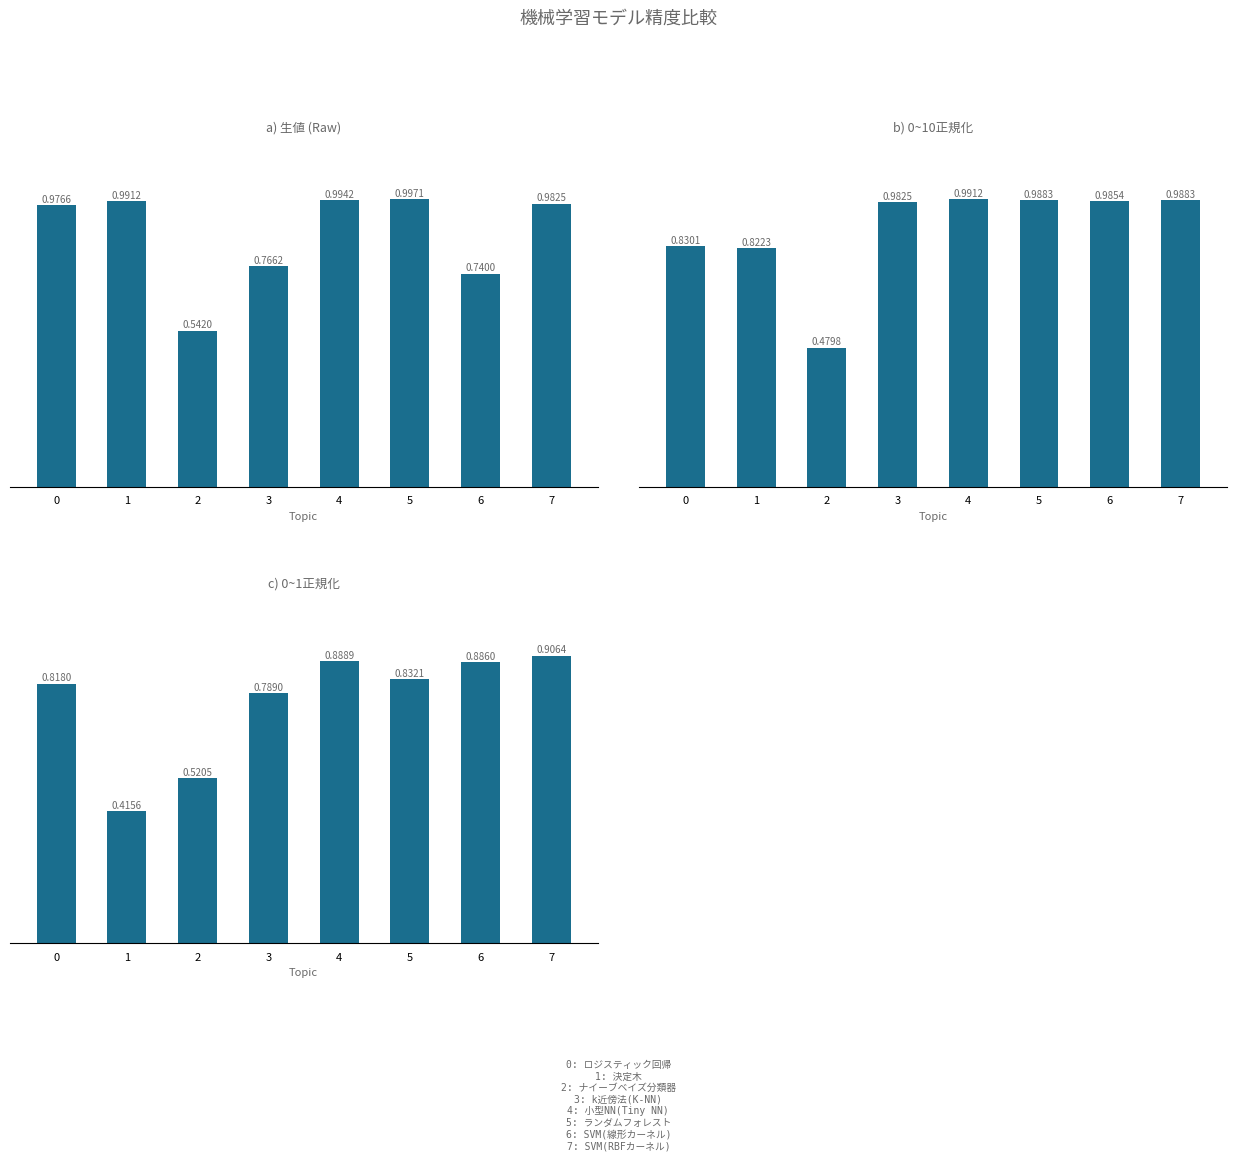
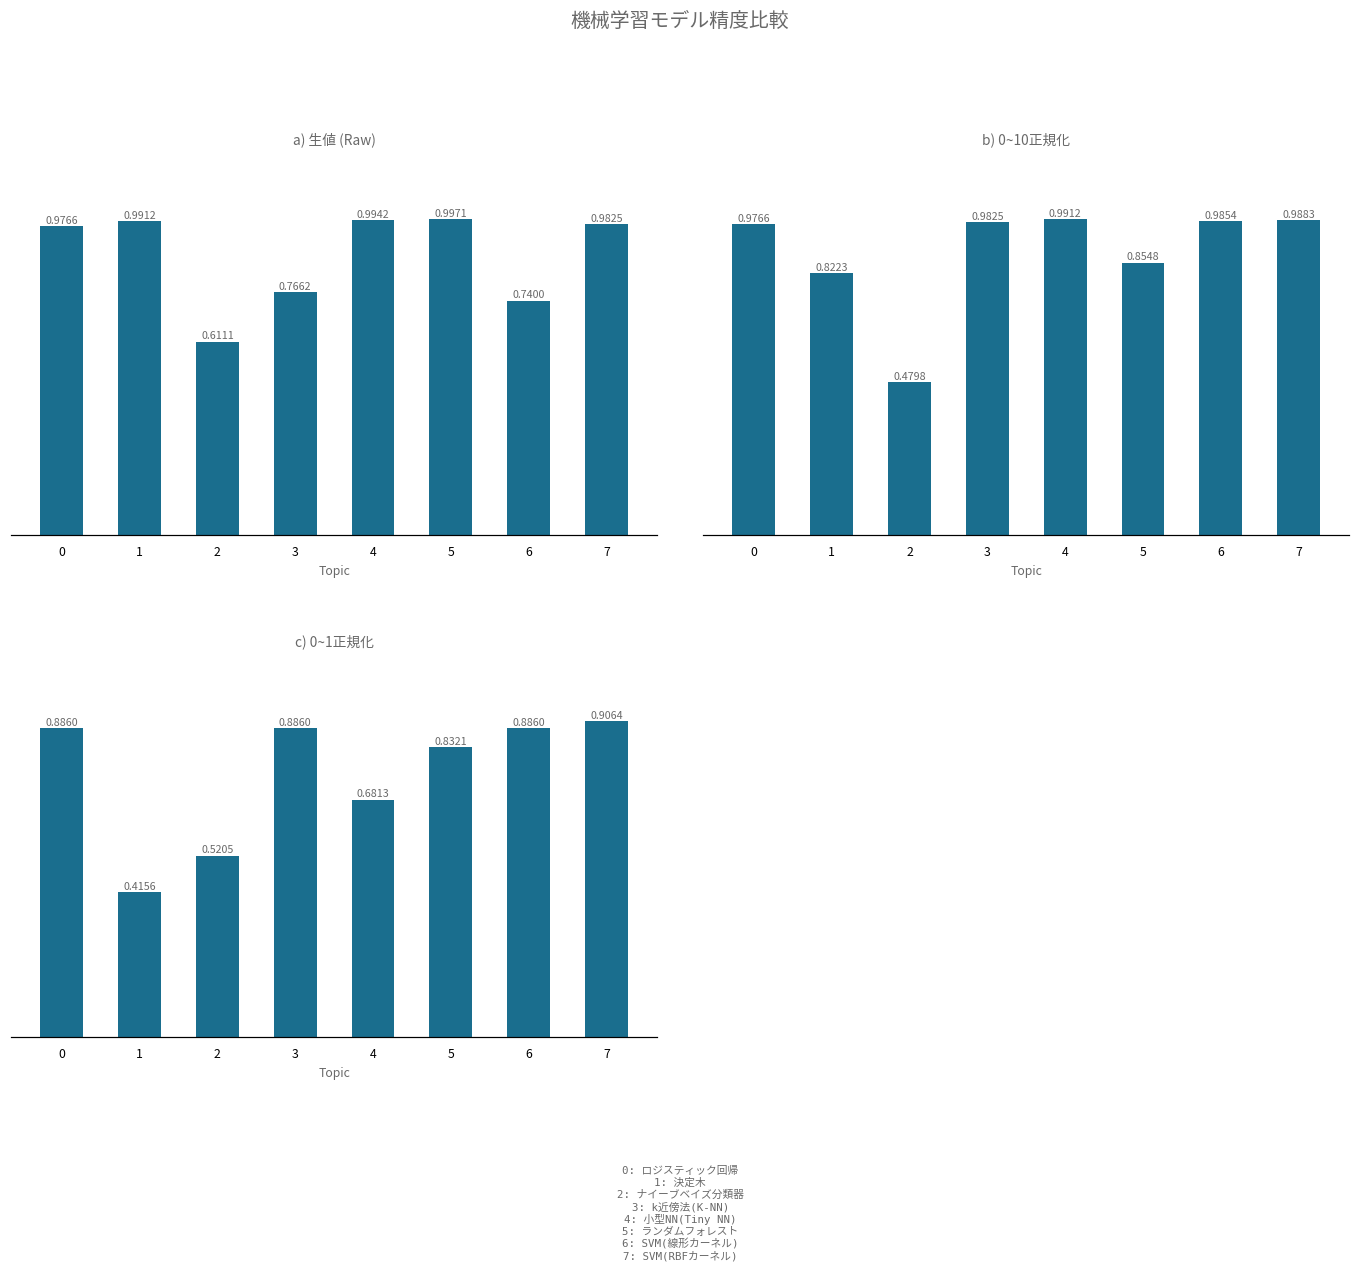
a) 生値 (Raw), 2: 0.5420 -> 0.6111
b) 0~10正規化, 0: 0.8301 -> 0.9766
b) 0~10正規化, 5: 0.9883 -> 0.8548
c) 0~1正規化, 0: 0.8180 -> 0.8860
c) 0~1正規化, 3: 0.7890 -> 0.8860
c) 0~1正規化, 4: 0.8889 -> 0.6813
